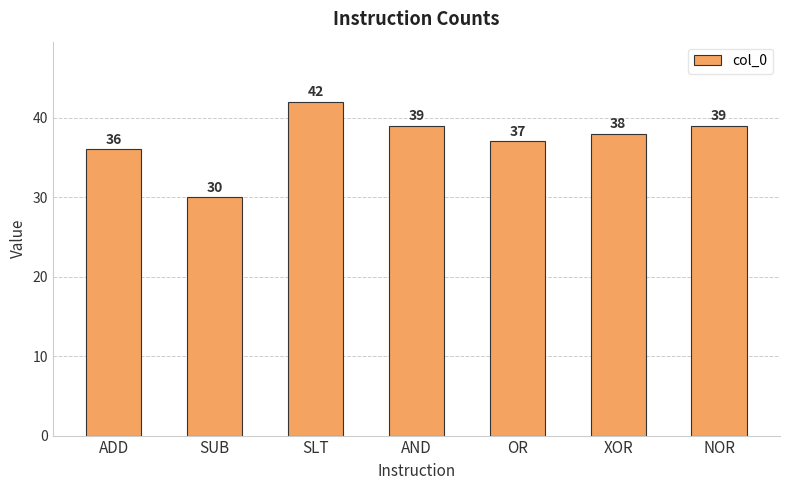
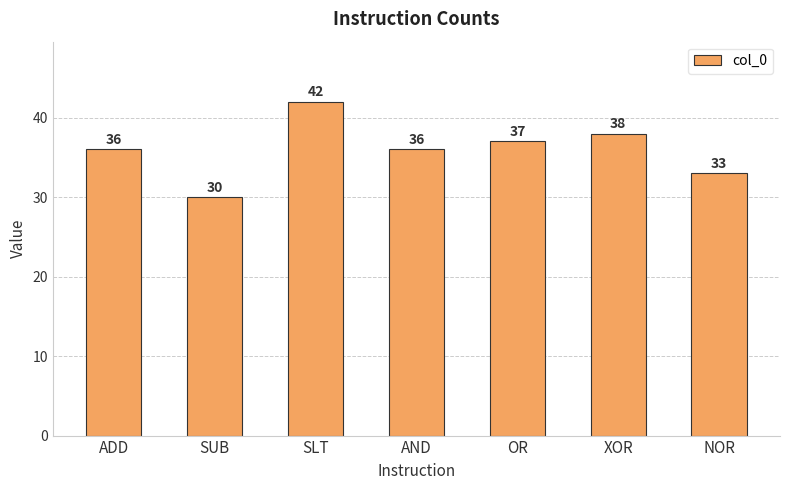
AND: 39 -> 36
NOR: 39 -> 33
